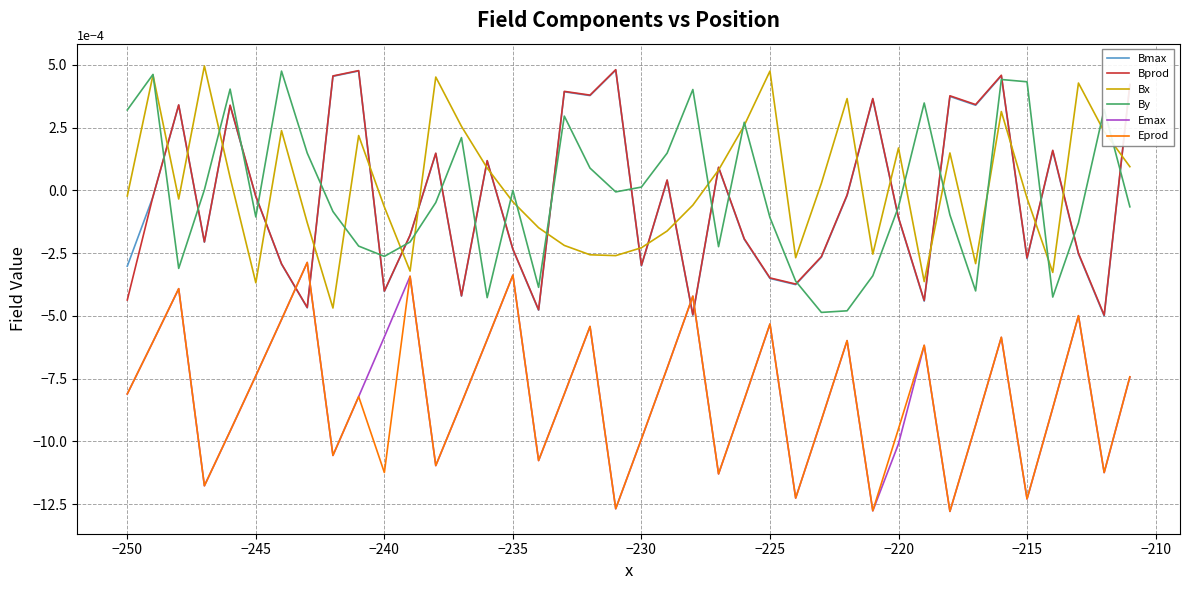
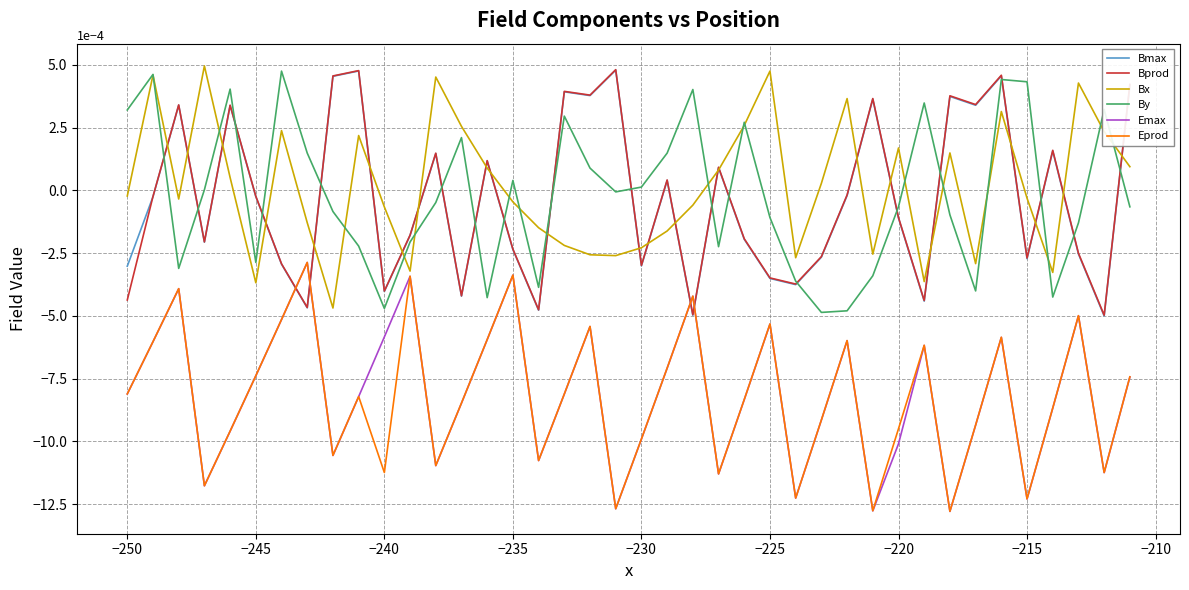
By, −245: -0.00011 -> -0.00029
By, −240: -0.00026 -> -0.00047
By, −235: 0.00000 -> 0.00004
